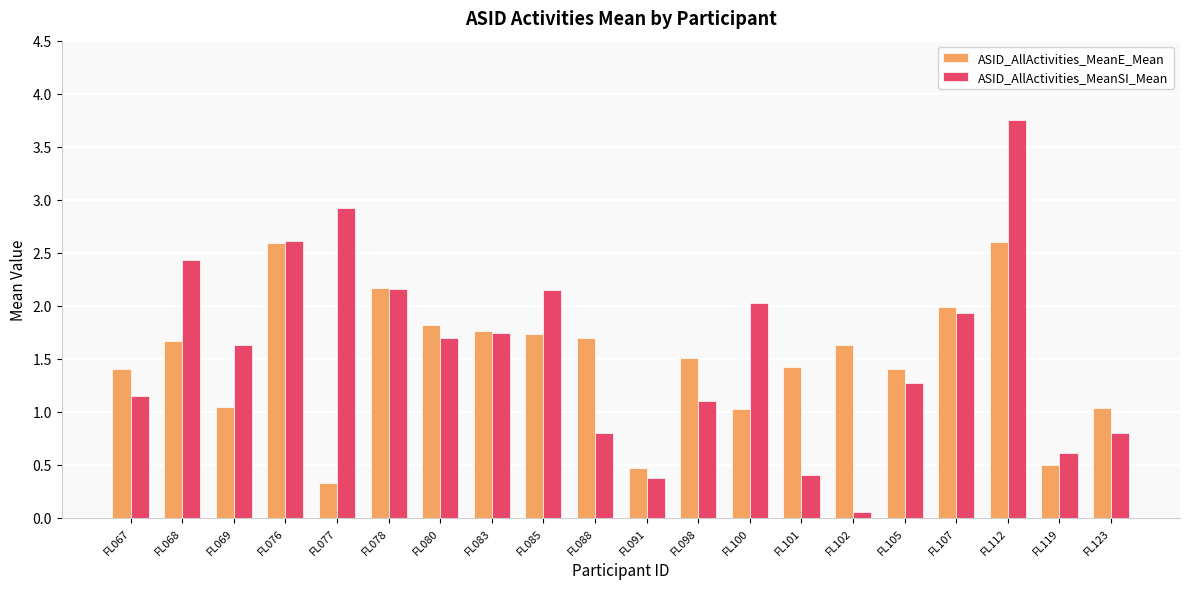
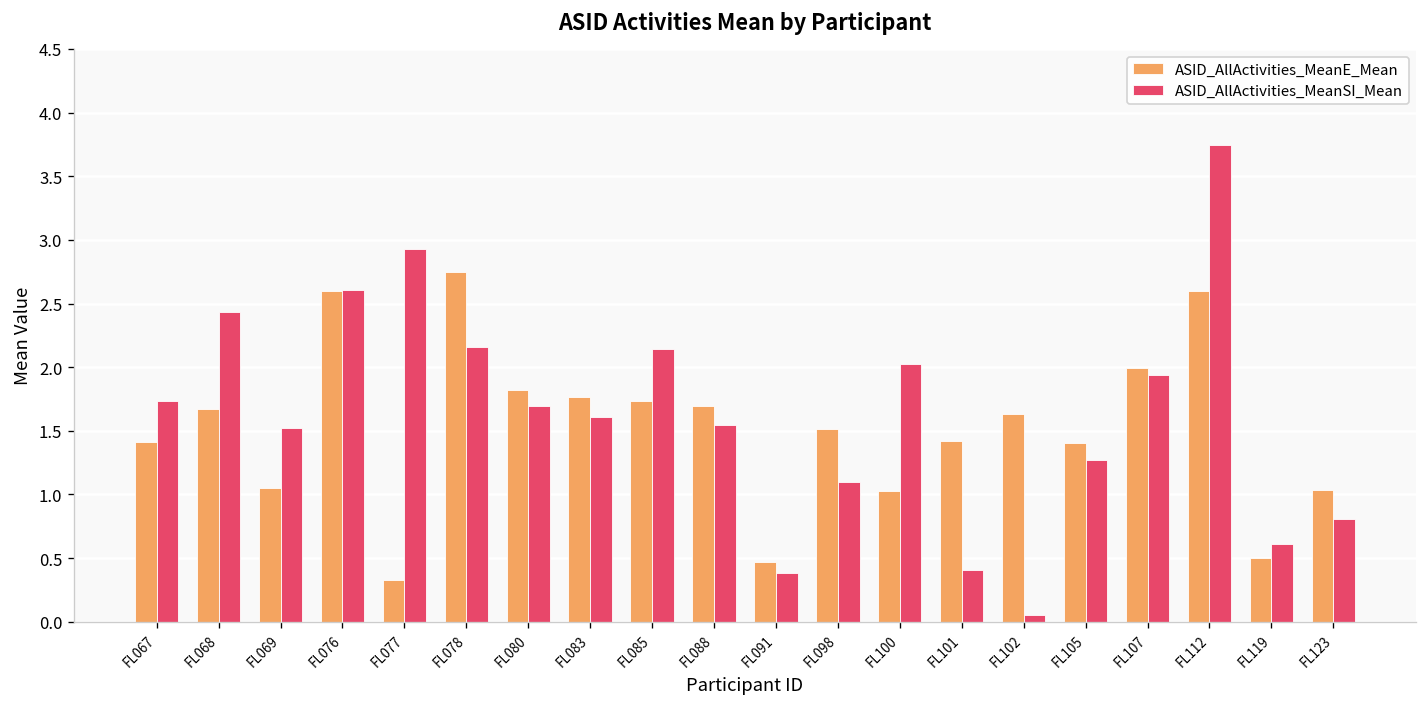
ASID_AllActivities_MeanSI_Mean, FL067: 1.15 -> 1.73
ASID_AllActivities_MeanSI_Mean, FL069: 1.63 -> 1.52
ASID_AllActivities_MeanE_Mean, FL078: 2.17 -> 2.75
ASID_AllActivities_MeanSI_Mean, FL083: 1.74 -> 1.61
ASID_AllActivities_MeanSI_Mean, FL088: 0.80 -> 1.55
